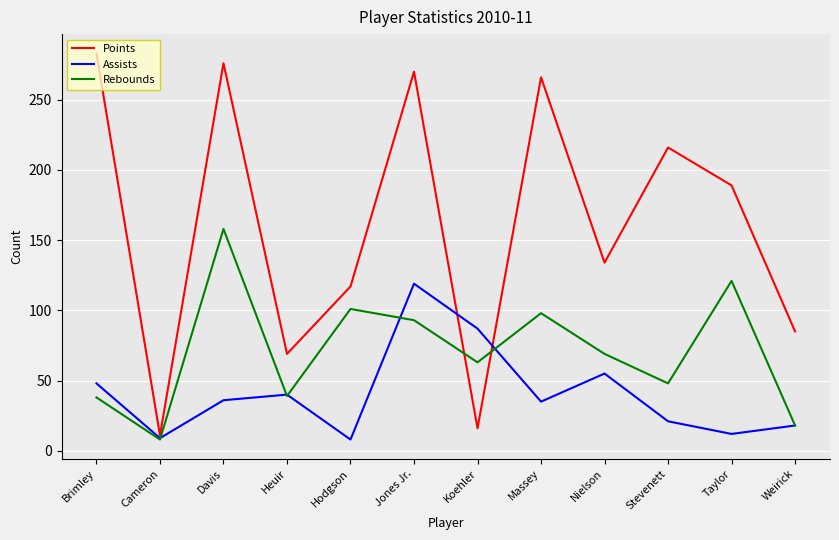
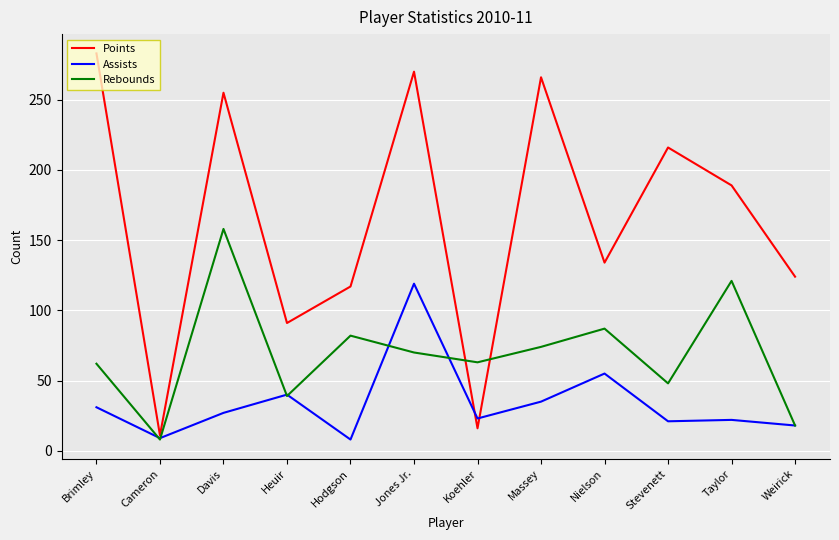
Assists, Brimley: 48 -> 31
Rebounds, Brimley: 38 -> 62
Points, Davis: 276 -> 255
Assists, Davis: 36 -> 27
Points, Heuir: 69 -> 91
Rebounds, Hodgson: 101 -> 82
Rebounds, Jones Jr.: 93 -> 70
Assists, Koehler: 87 -> 23
Rebounds, Massey: 98 -> 74
Rebounds, Nielson: 69 -> 87
Assists, Taylor: 12 -> 22
Points, Weirick: 85 -> 124
